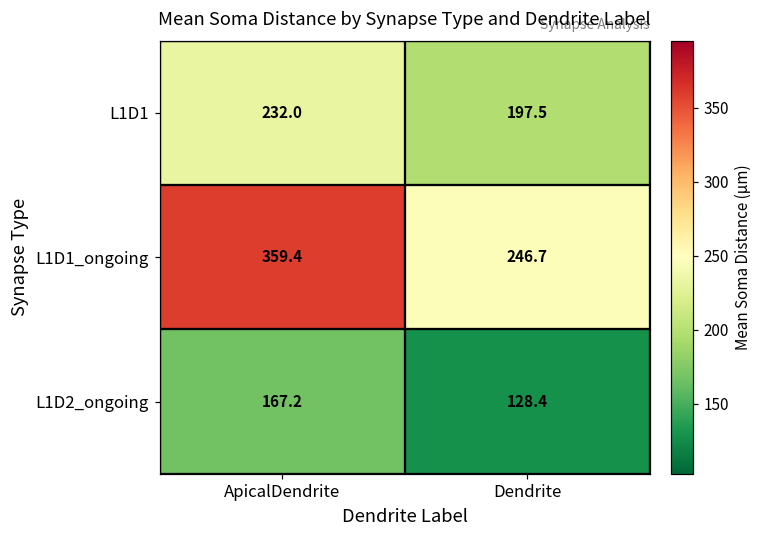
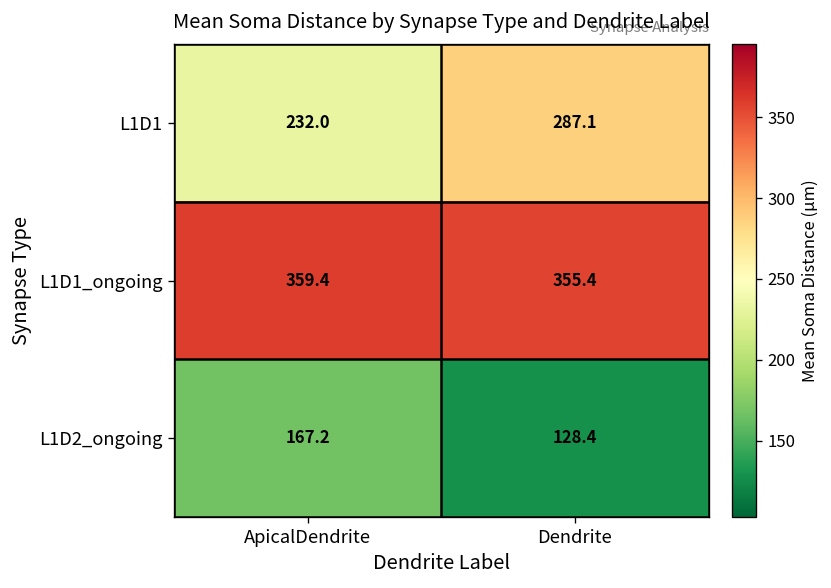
L1D1, Dendrite: 197.5 -> 287.1
L1D1_ongoing, Dendrite: 246.7 -> 355.4
